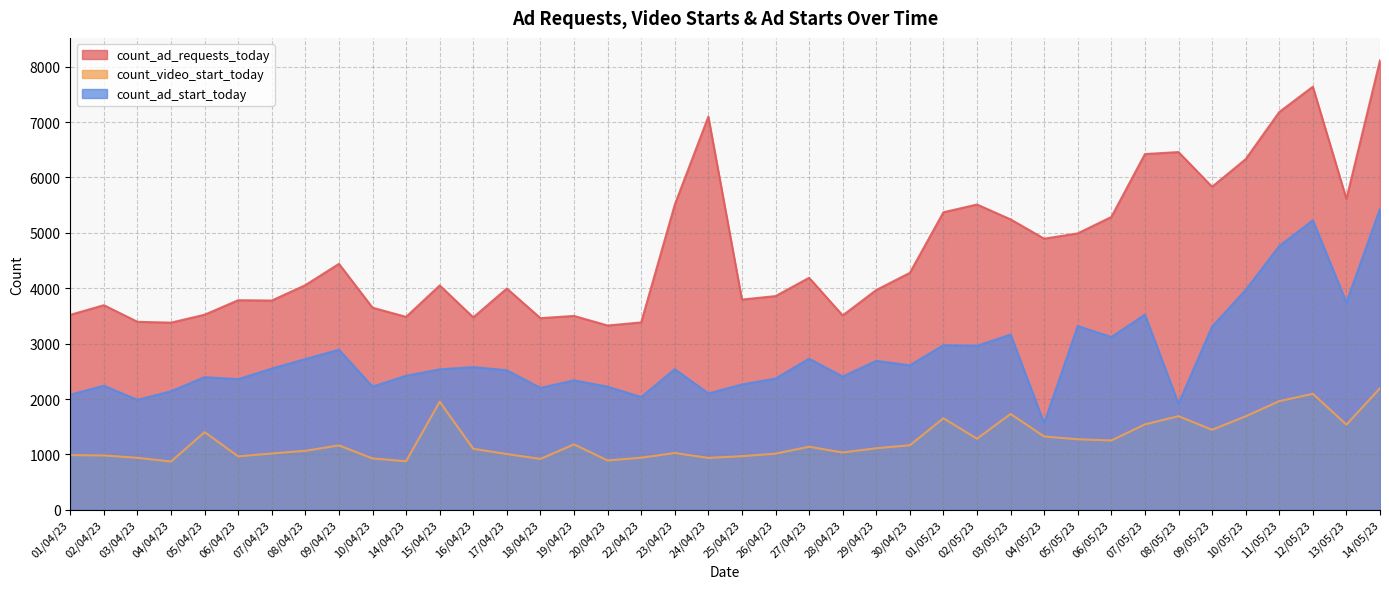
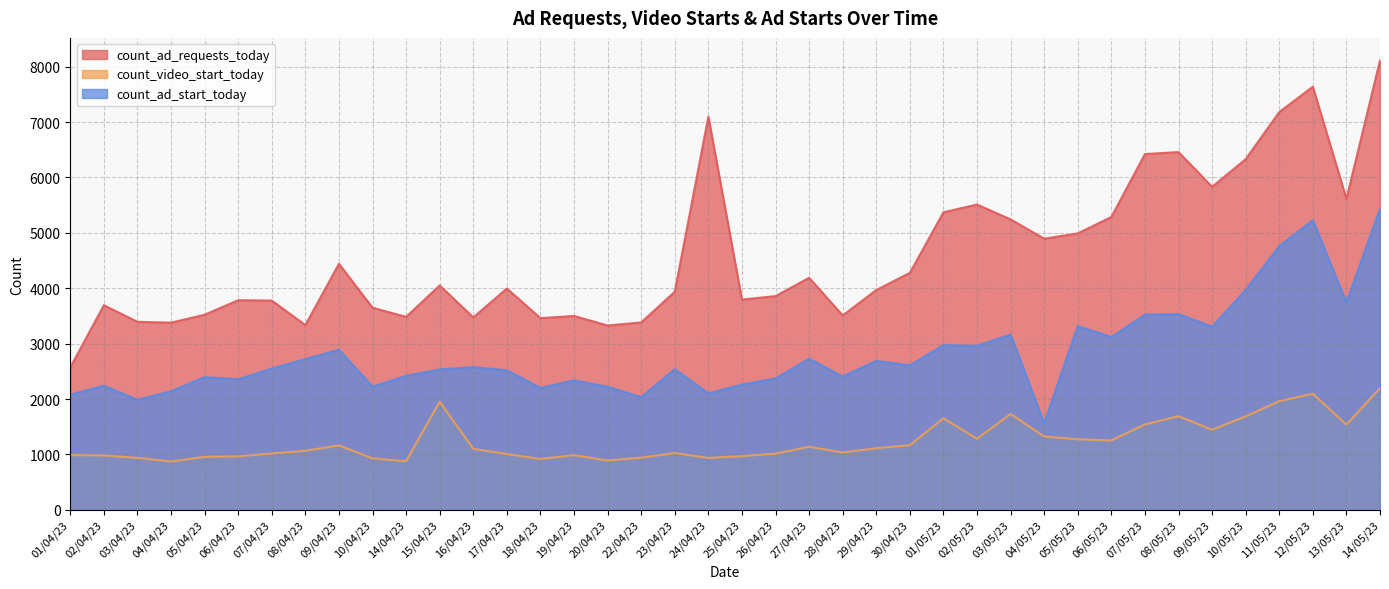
count_ad_requests_today, 01/04/23: 3500 -> 2600
count_video_start_today, 05/04/23: 1400 -> 1000
count_ad_requests_today, 08/04/23: 4100 -> 3300
count_video_start_today, 19/04/23: 1200 -> 1000
count_ad_requests_today, 23/04/23: 5500 -> 3900
count_ad_start_today, 08/05/23: 1900 -> 3500
